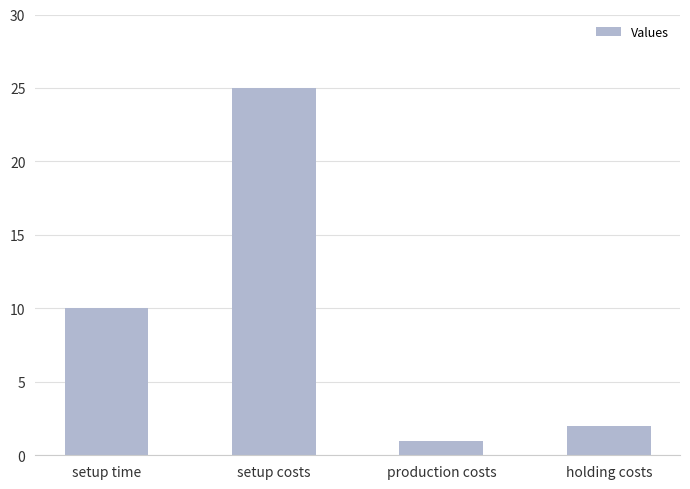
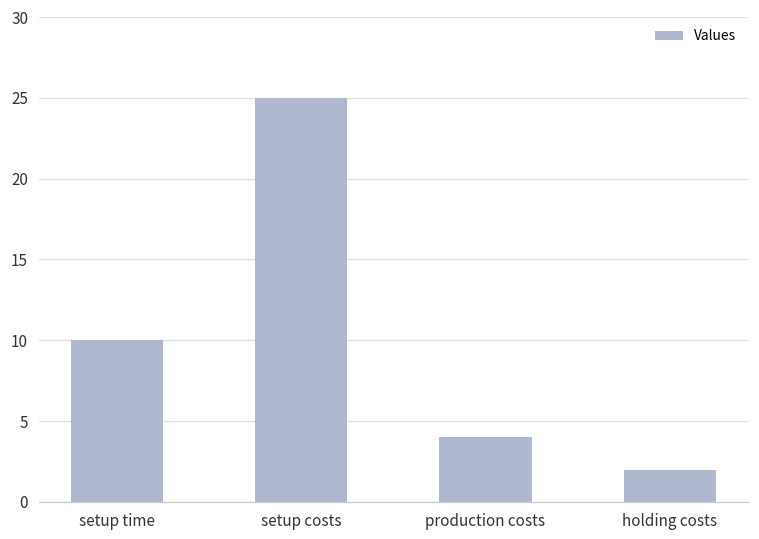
production costs: 1 -> 4
